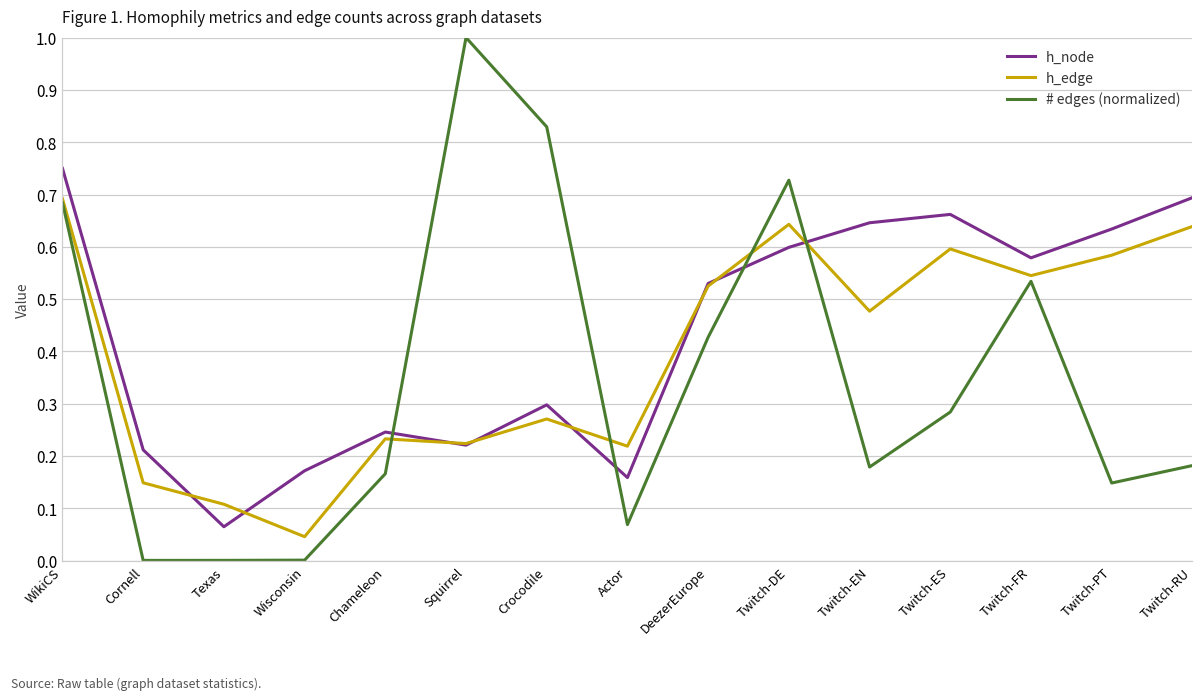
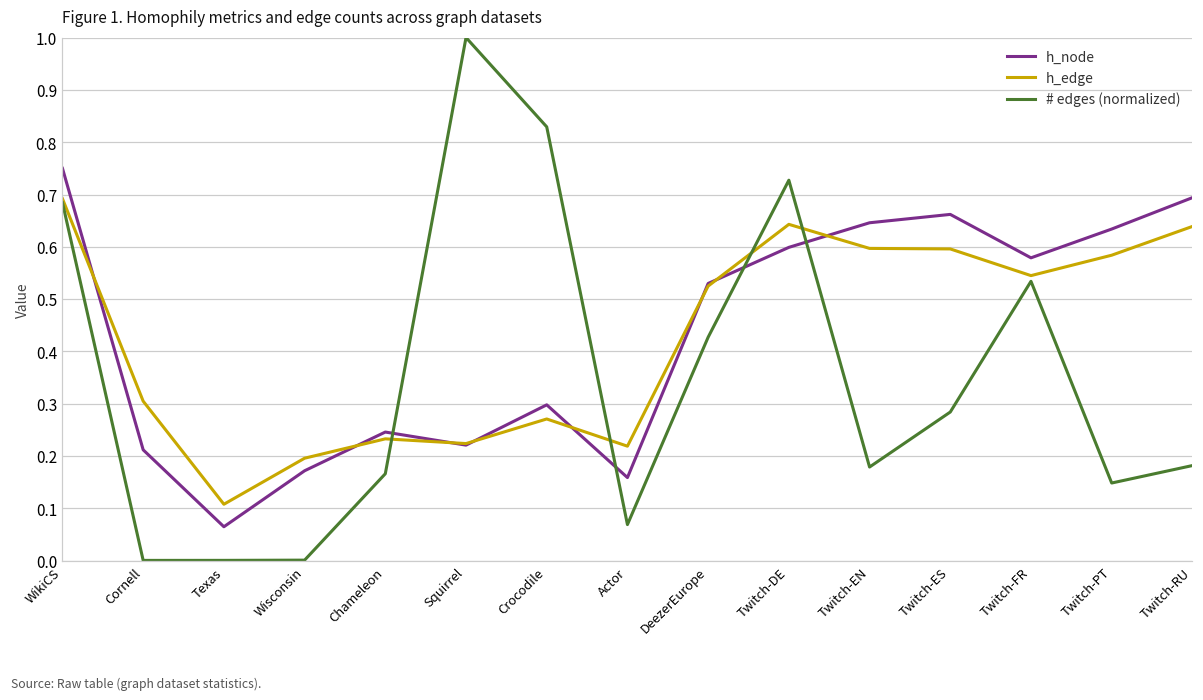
h_edge, Cornell: 0.15 -> 0.31
h_edge, Wisconsin: 0.05 -> 0.20
h_edge, Twitch-EN: 0.48 -> 0.60
